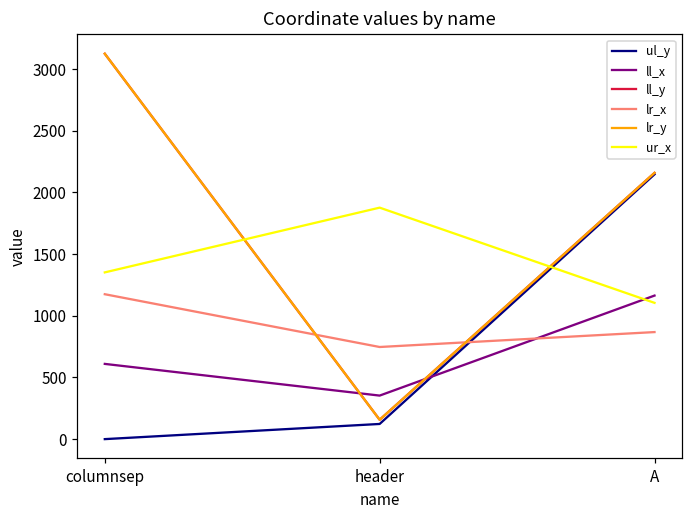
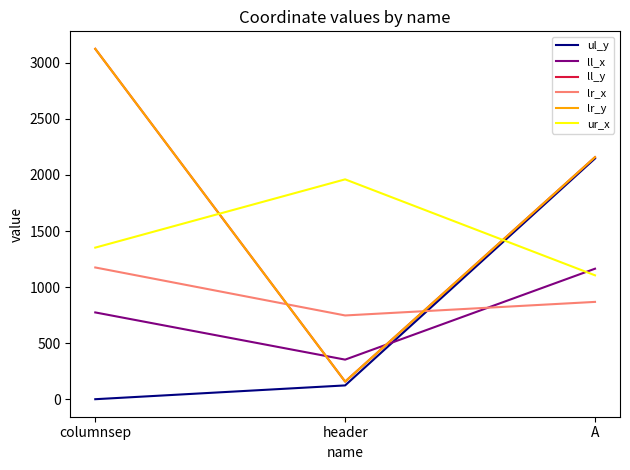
ll_x, columnsep: 610 -> 770
ur_x, header: 1880 -> 1960
